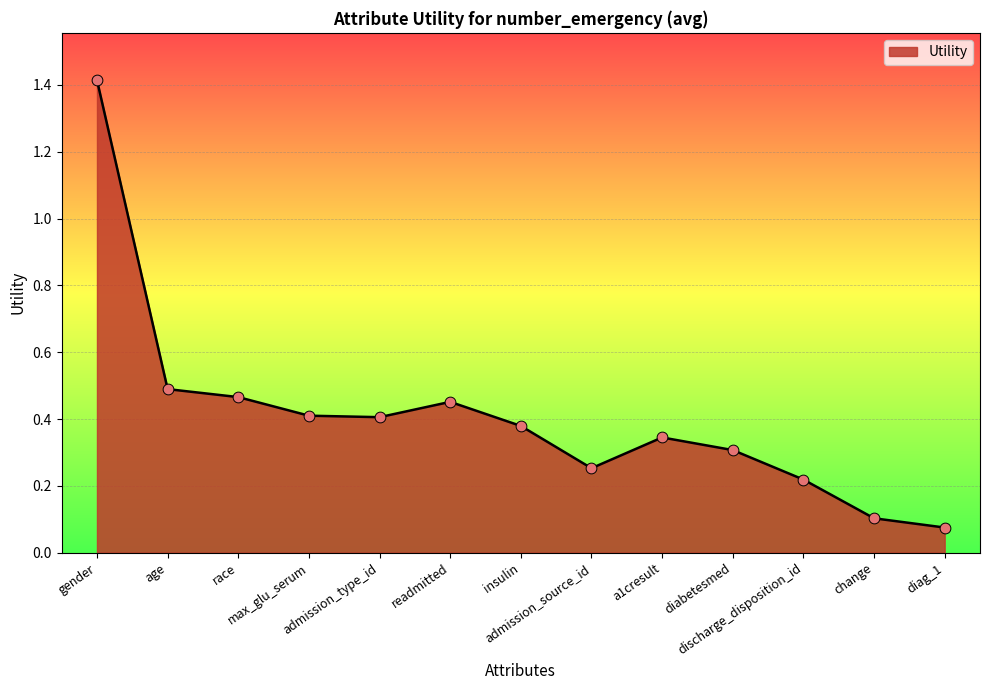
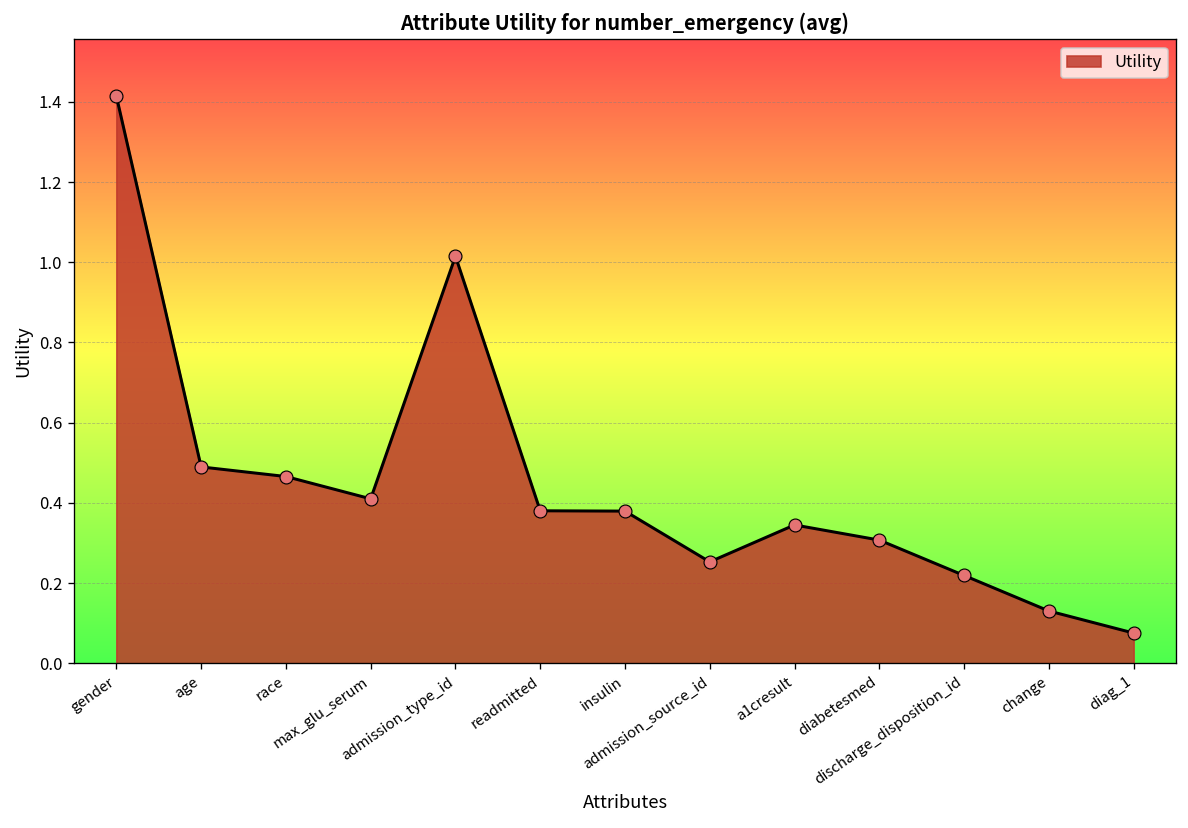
admission_type_id: 0.41 -> 1.01
readmitted: 0.45 -> 0.38
change: 0.10 -> 0.13
